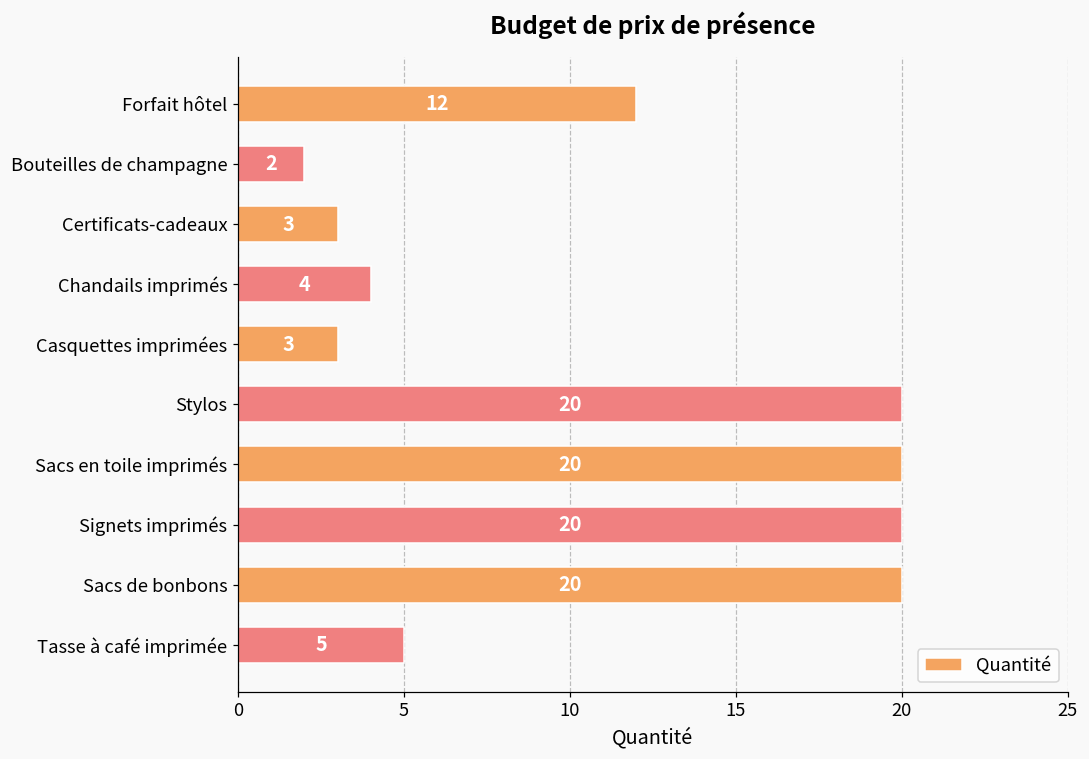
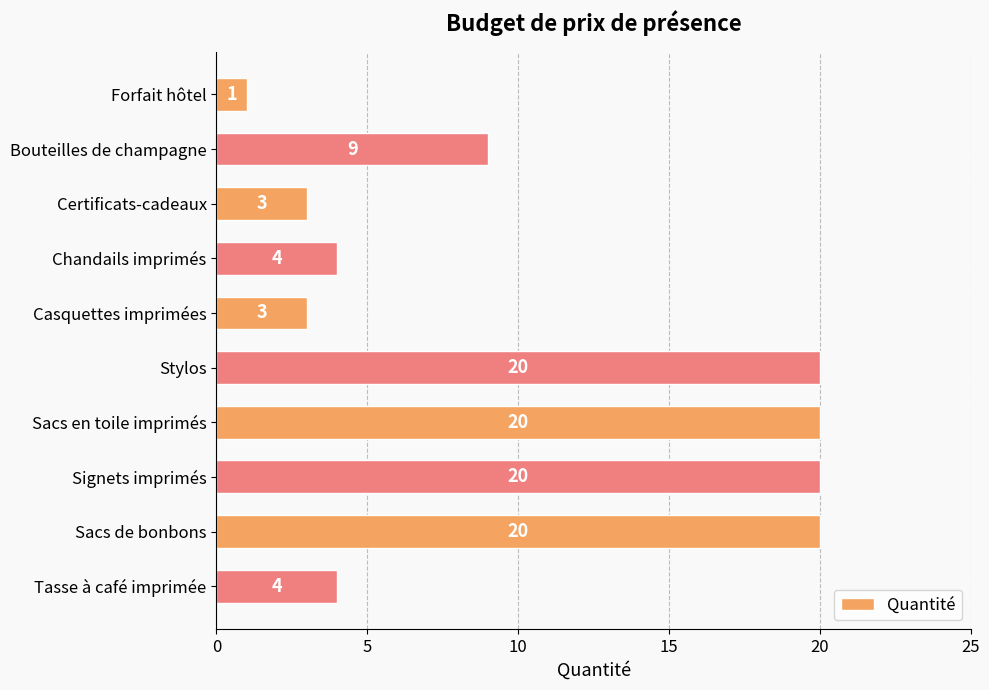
Forfait hôtel: 12 -> 1
Bouteilles de champagne: 2 -> 9
Tasse à café imprimée: 5 -> 4
